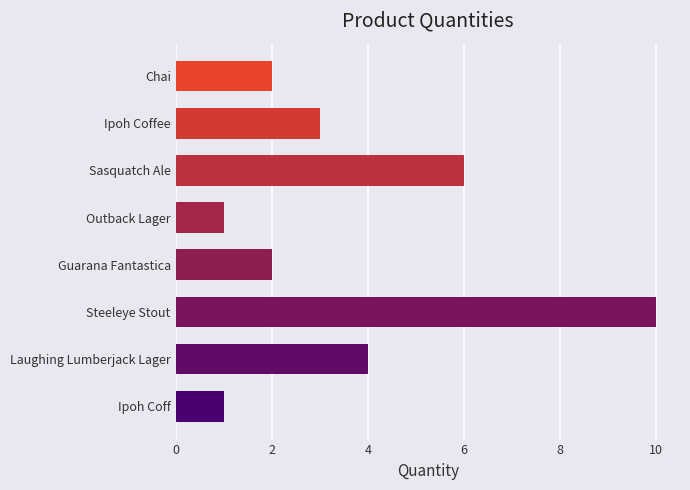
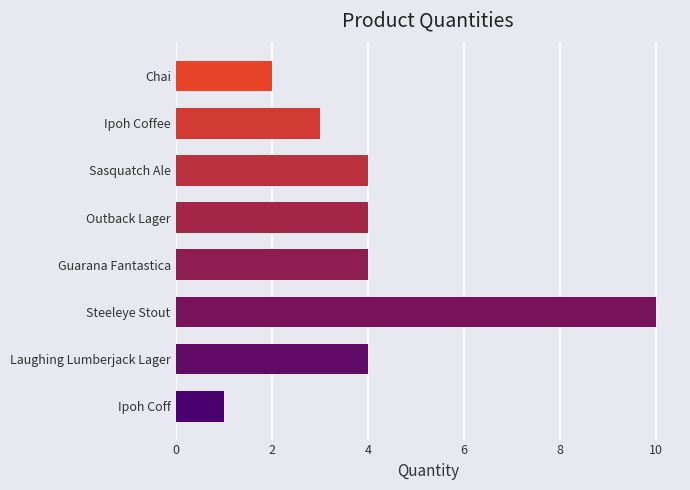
Sasquatch Ale: 6 -> 4
Outback Lager: 1 -> 4
Guarana Fantastica: 2 -> 4
